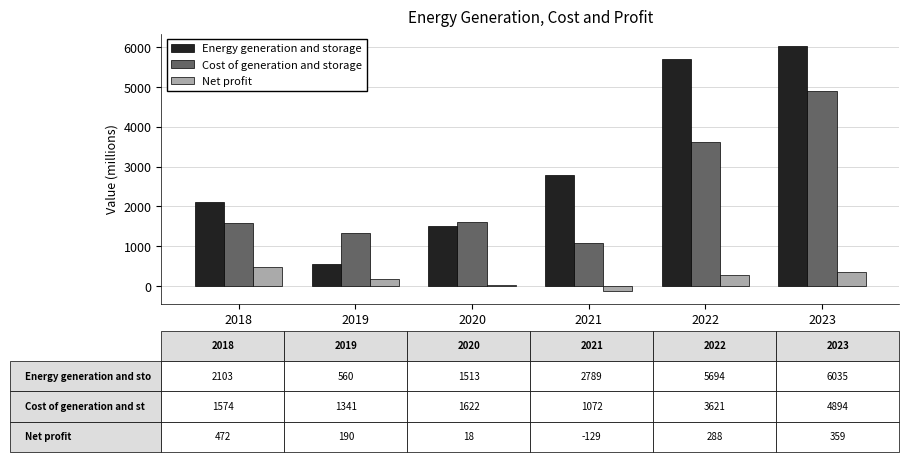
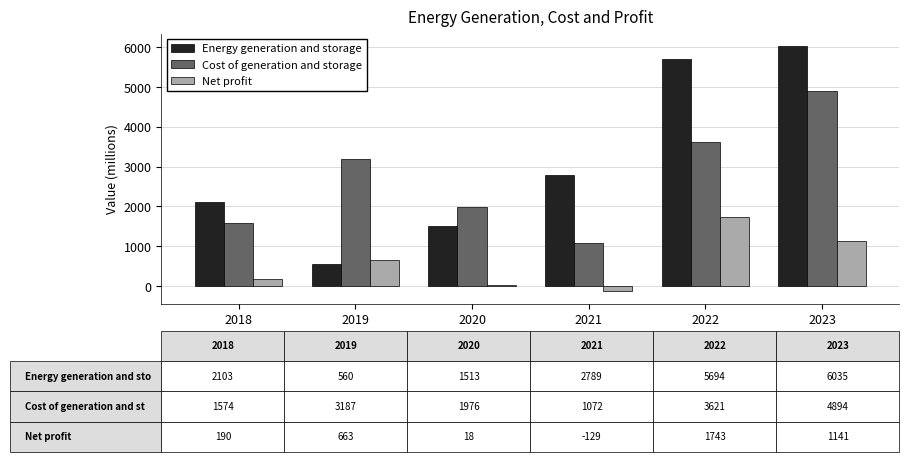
Net profit, 2018: 472 -> 190
Cost of generation and storage, 2019: 1341 -> 3187
Net profit, 2019: 190 -> 663
Cost of generation and storage, 2020: 1622 -> 1976
Net profit, 2022: 288 -> 1743
Net profit, 2023: 359 -> 1141
